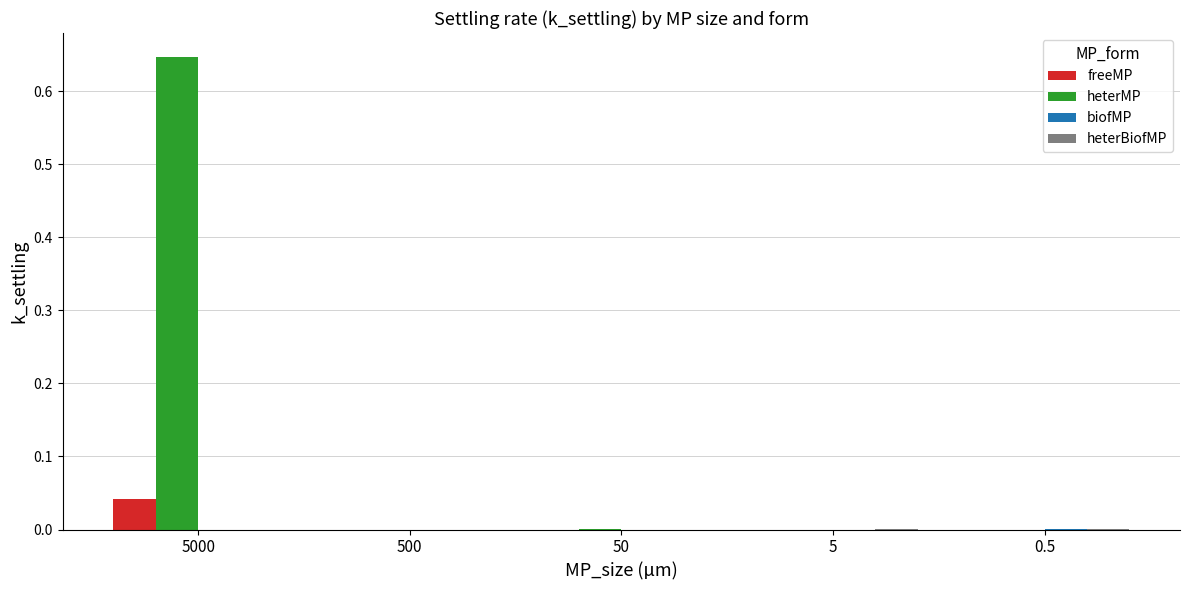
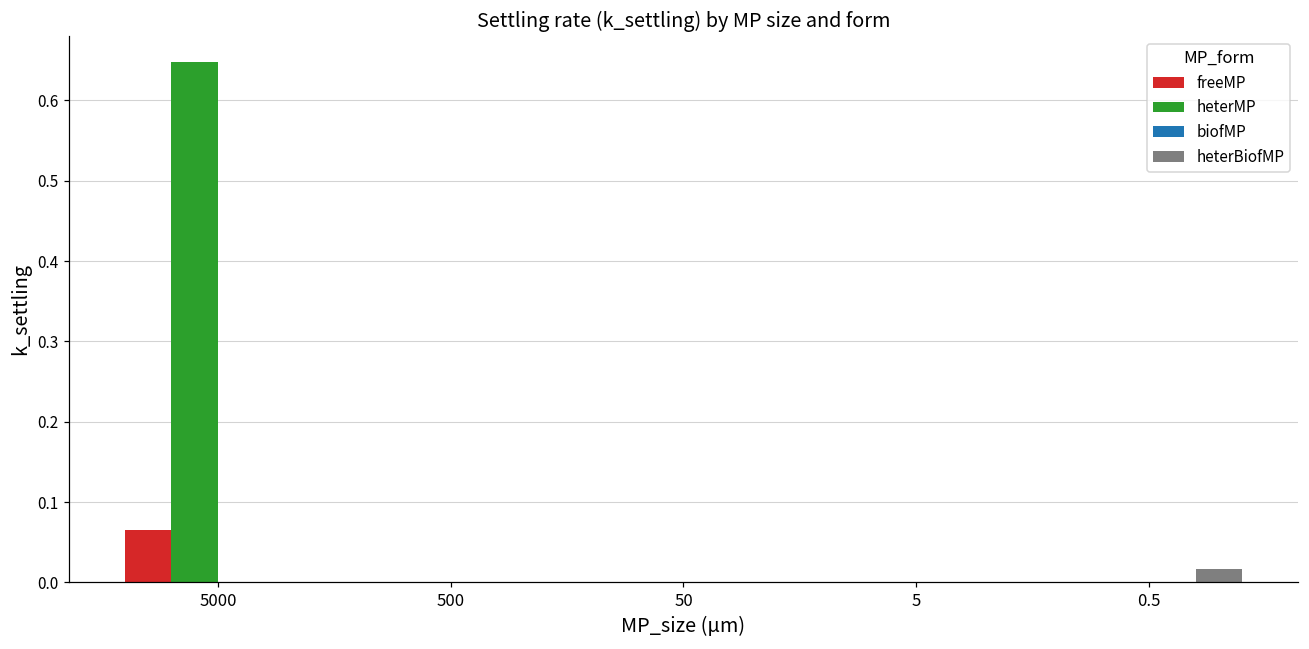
freeMP, 5000: 0.04 -> 0.06
heterBiofMP, 0.5: 0.00 -> 0.02
